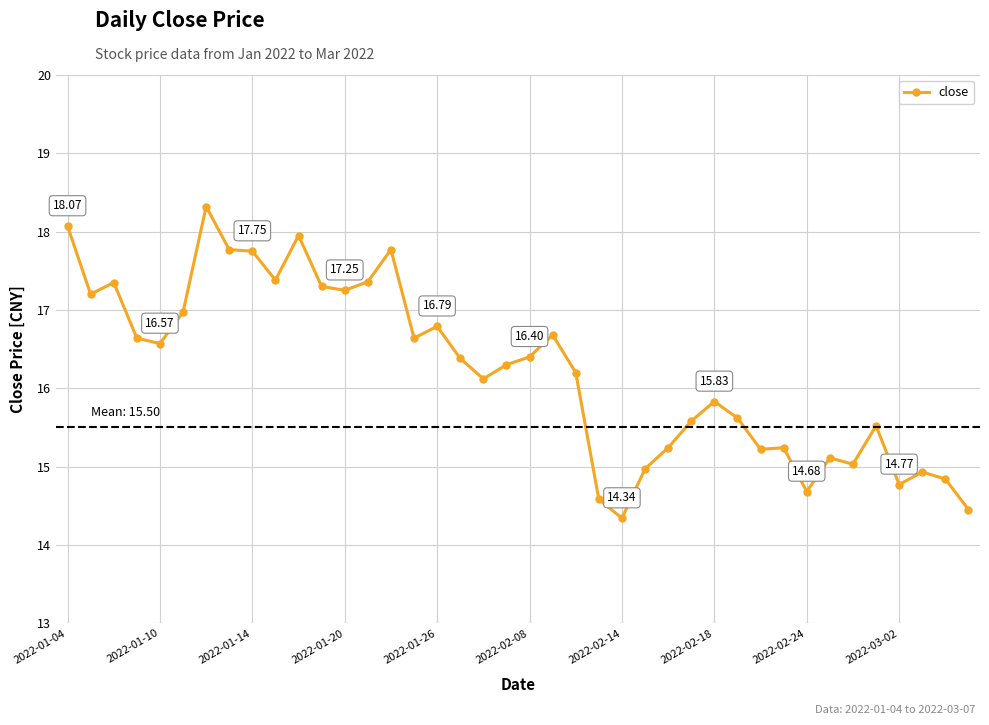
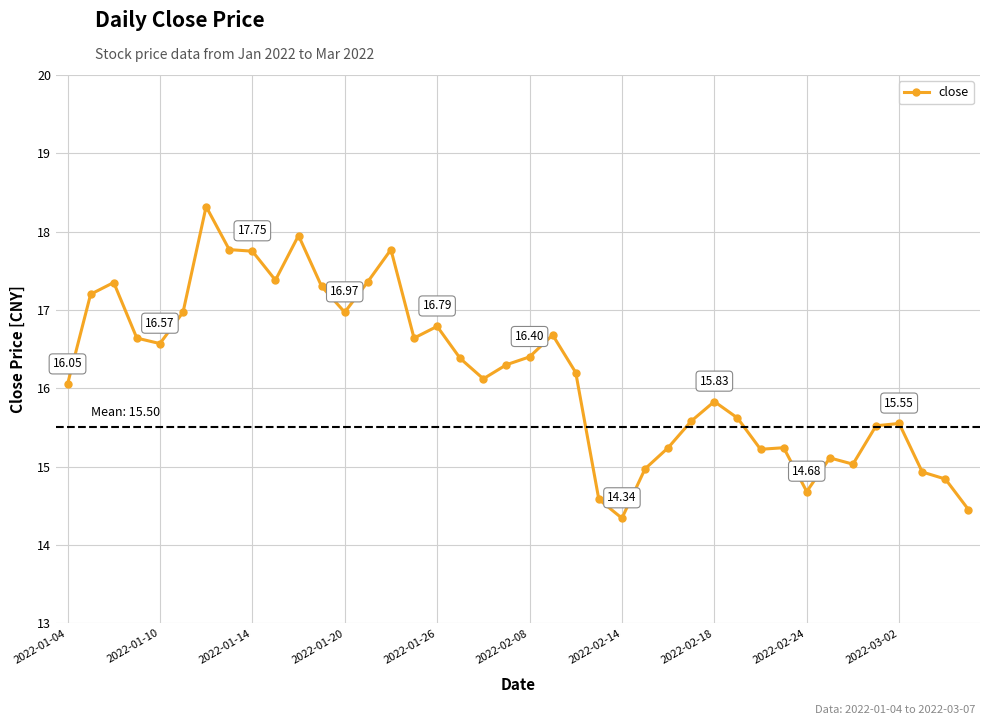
2022-01-04: 18.07 -> 16.05
2022-01-20: 17.25 -> 16.97
2022-03-02: 14.77 -> 15.55
